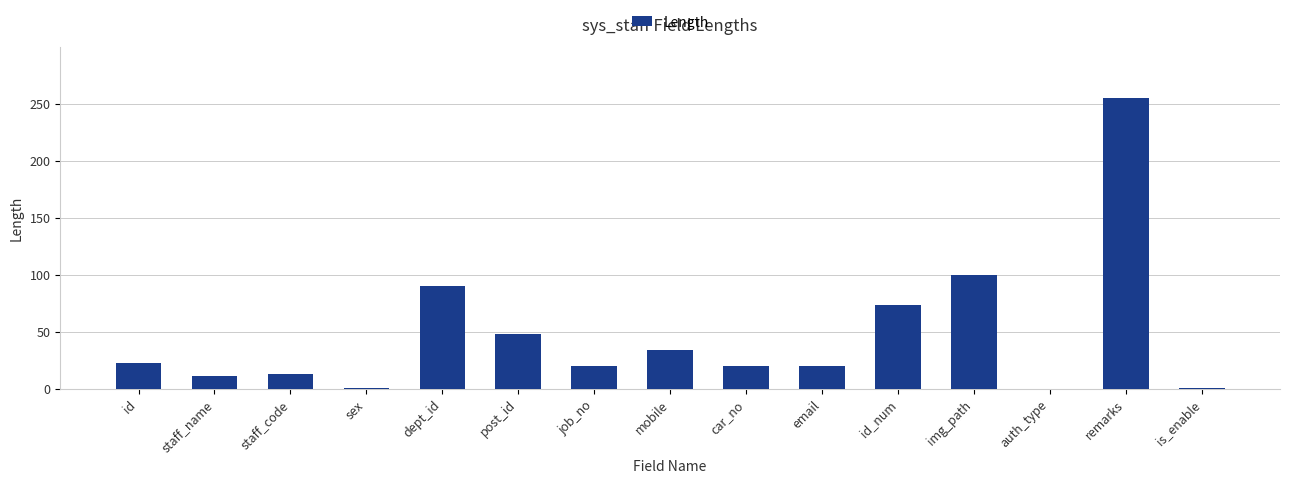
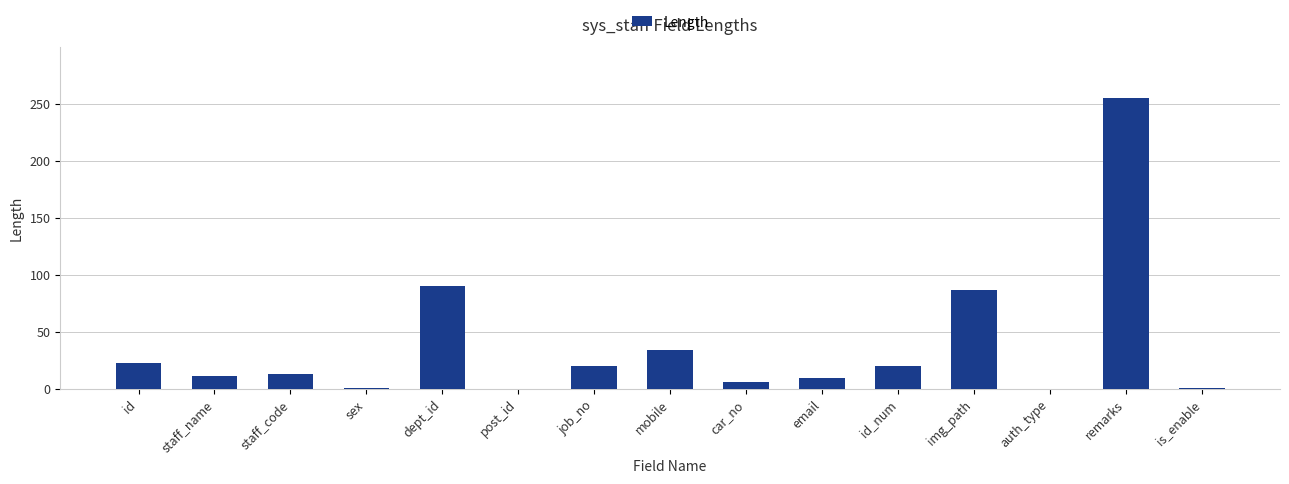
post_id: 48 -> 0
car_no: 20 -> 6
email: 20 -> 10
id_num: 74 -> 20
img_path: 100 -> 87
